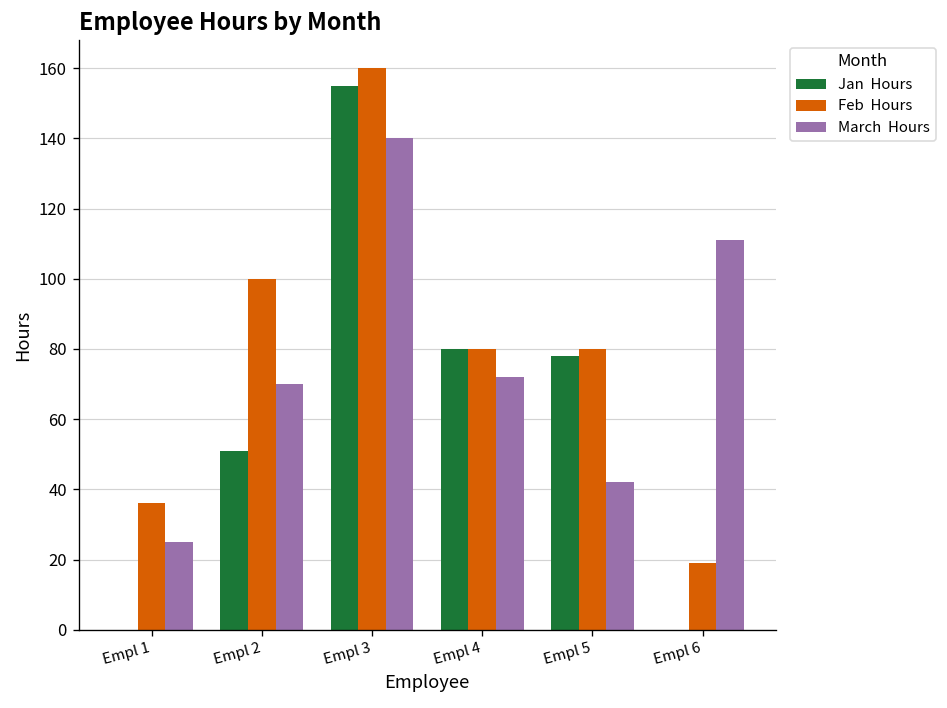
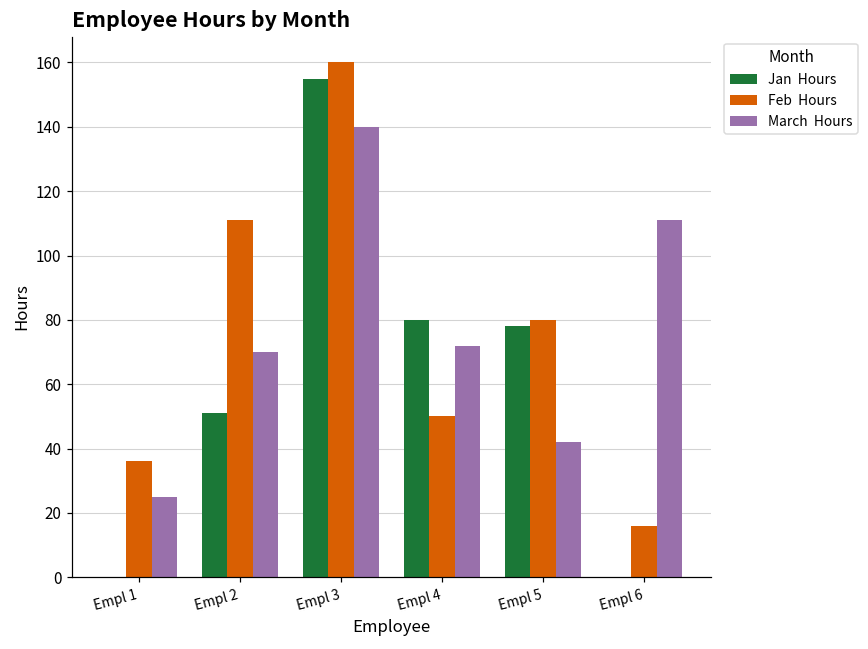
Feb Hours, Empl 2: 100 -> 111
Feb Hours, Empl 4: 80 -> 50
Feb Hours, Empl 6: 19 -> 16
